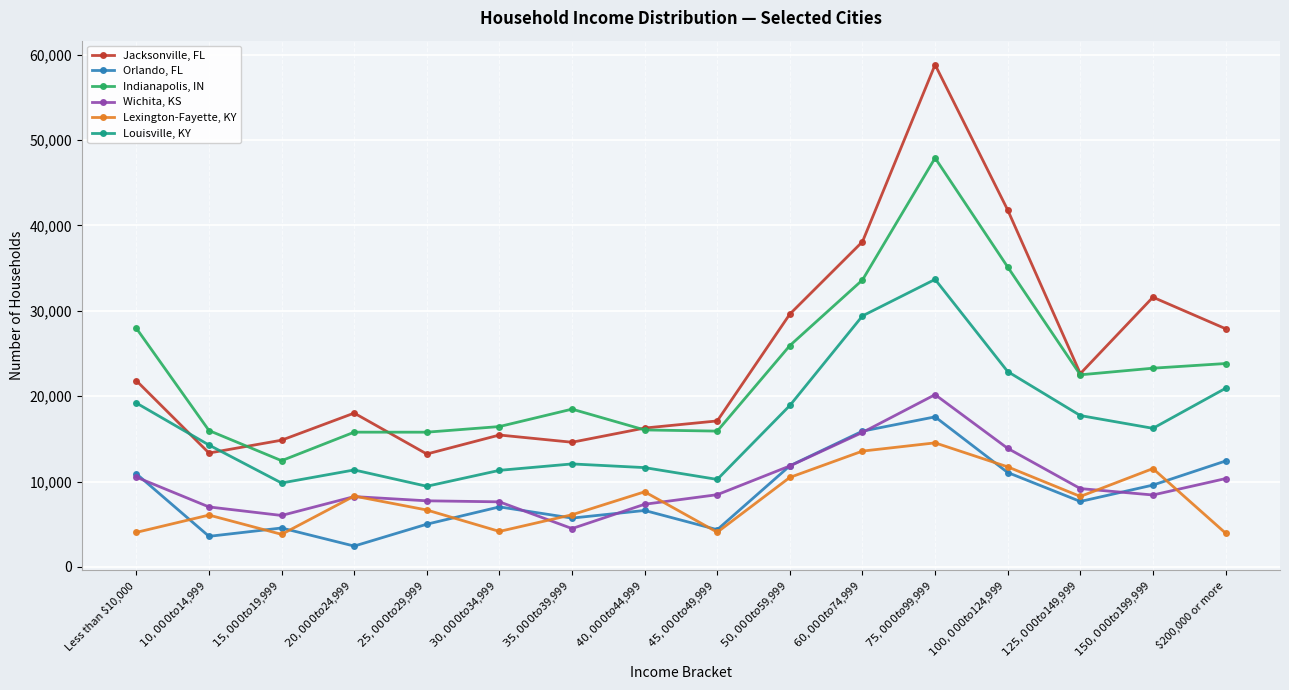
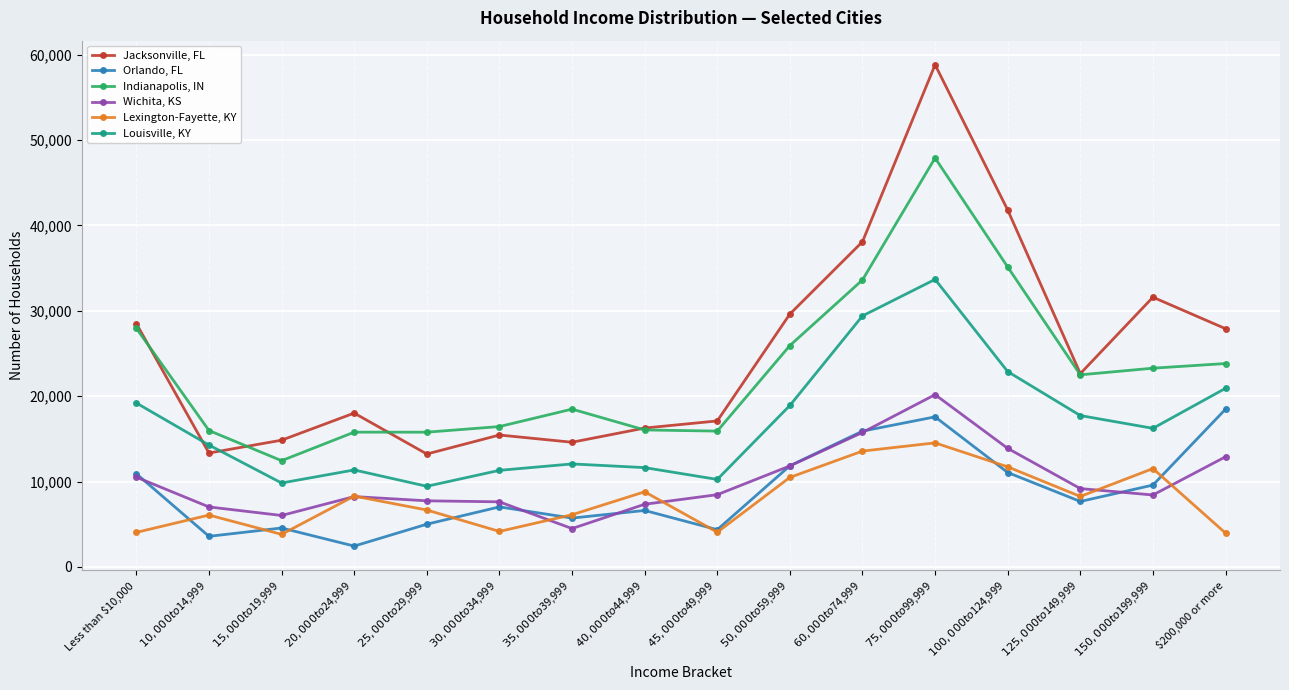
Jacksonville, FL, Less than $10,000: 22,000 -> 29,000
Orlando, FL, $200,000 or more: 12,000 -> 18,000
Wichita, KS, $200,000 or more: 10,000 -> 13,000
